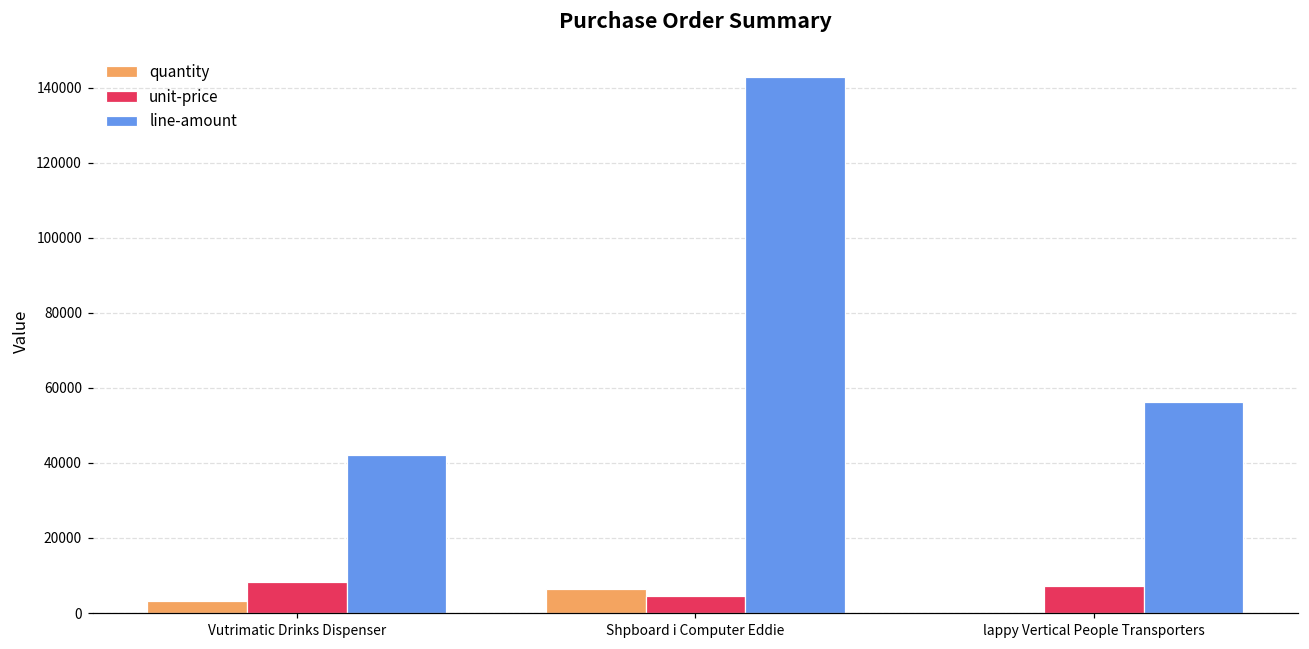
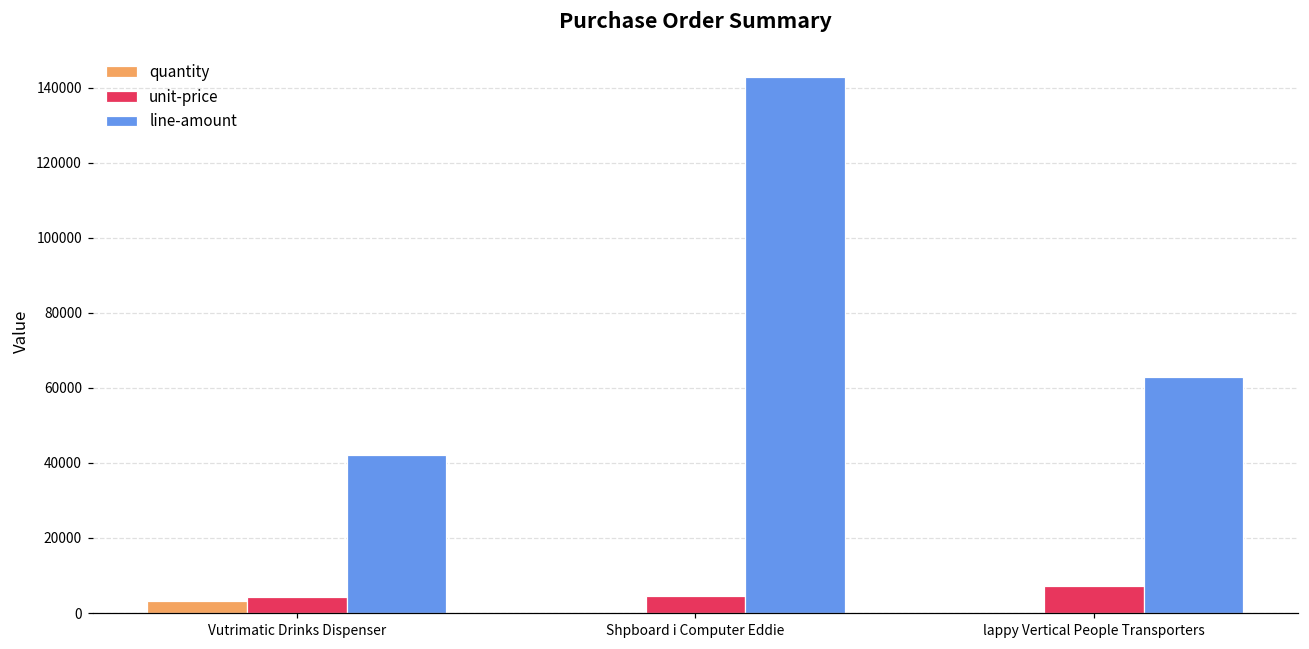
unit-price, Vutrimatic Drinks Dispenser: 8000 -> 4000
quantity, Shpboard i Computer Eddie: 7000 -> 0
line-amount, lappy Vertical People Transporters: 56000 -> 63000
